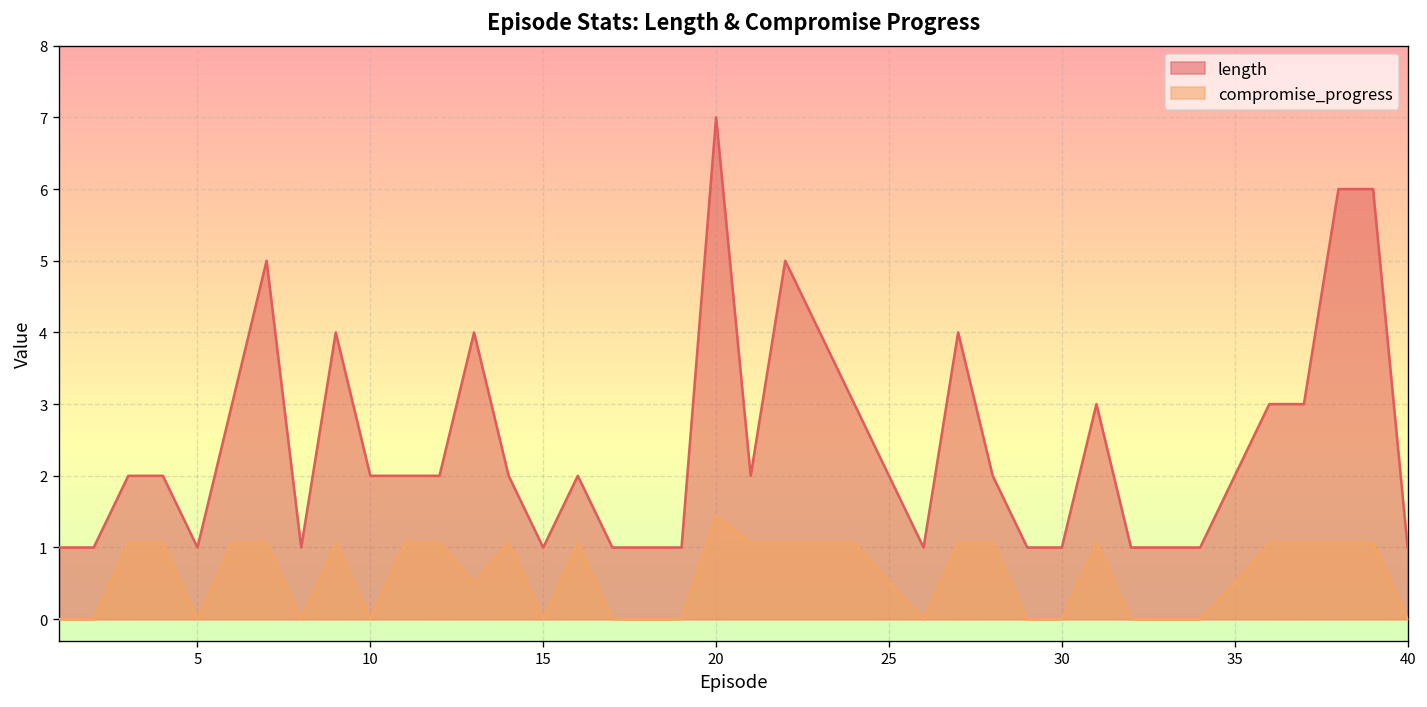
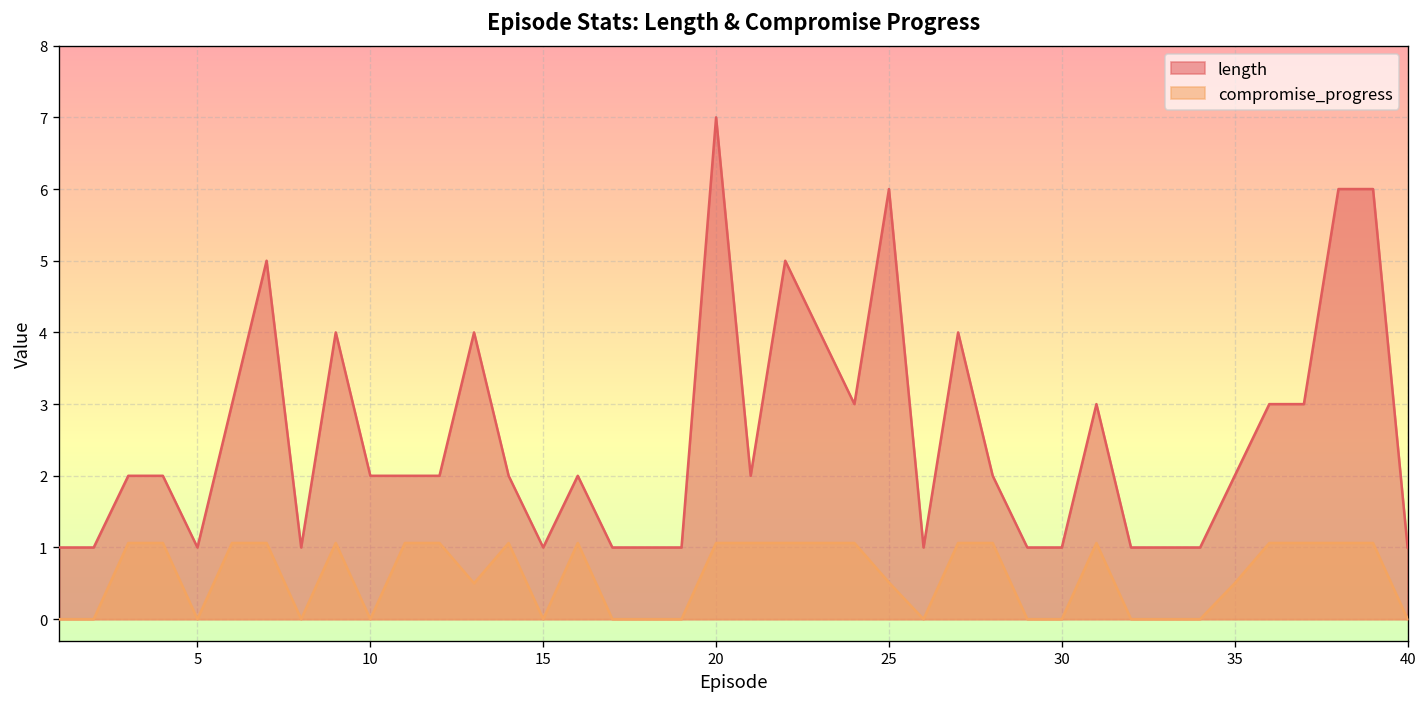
compromise_progress, 20: 1.4 -> 1.1
length, 25: 2 -> 6
